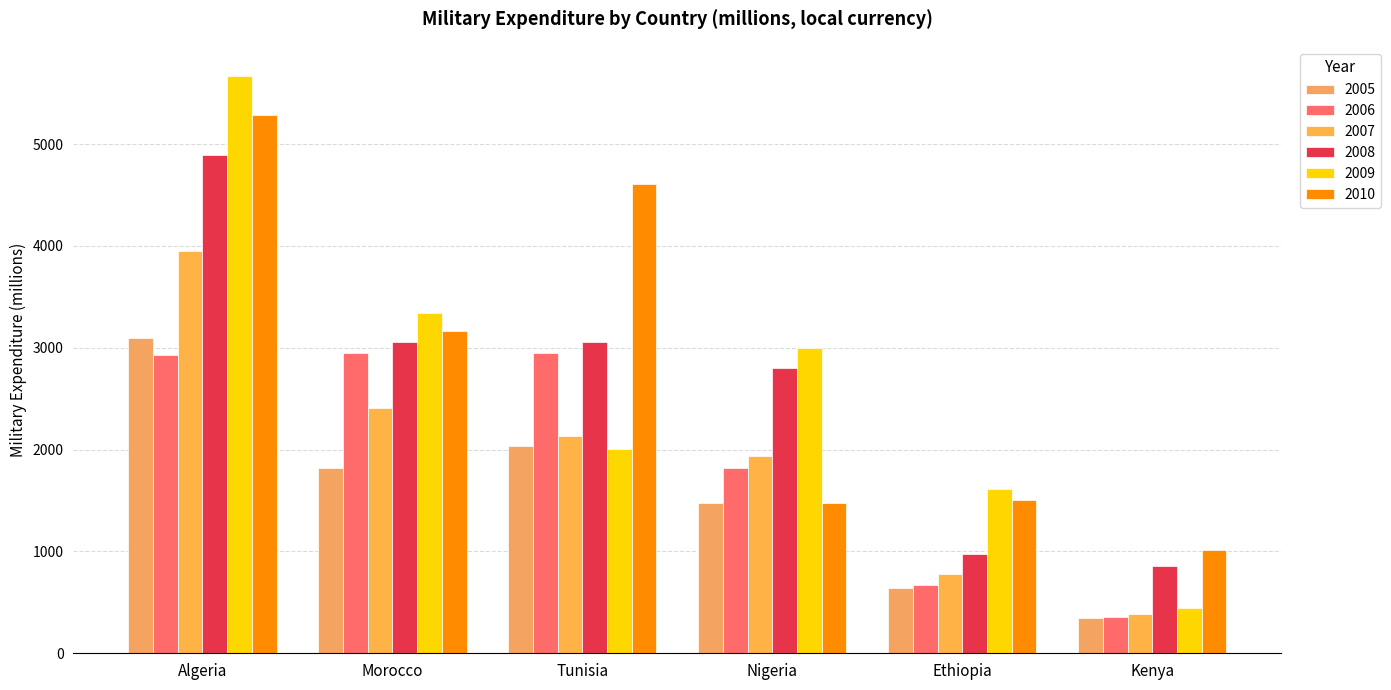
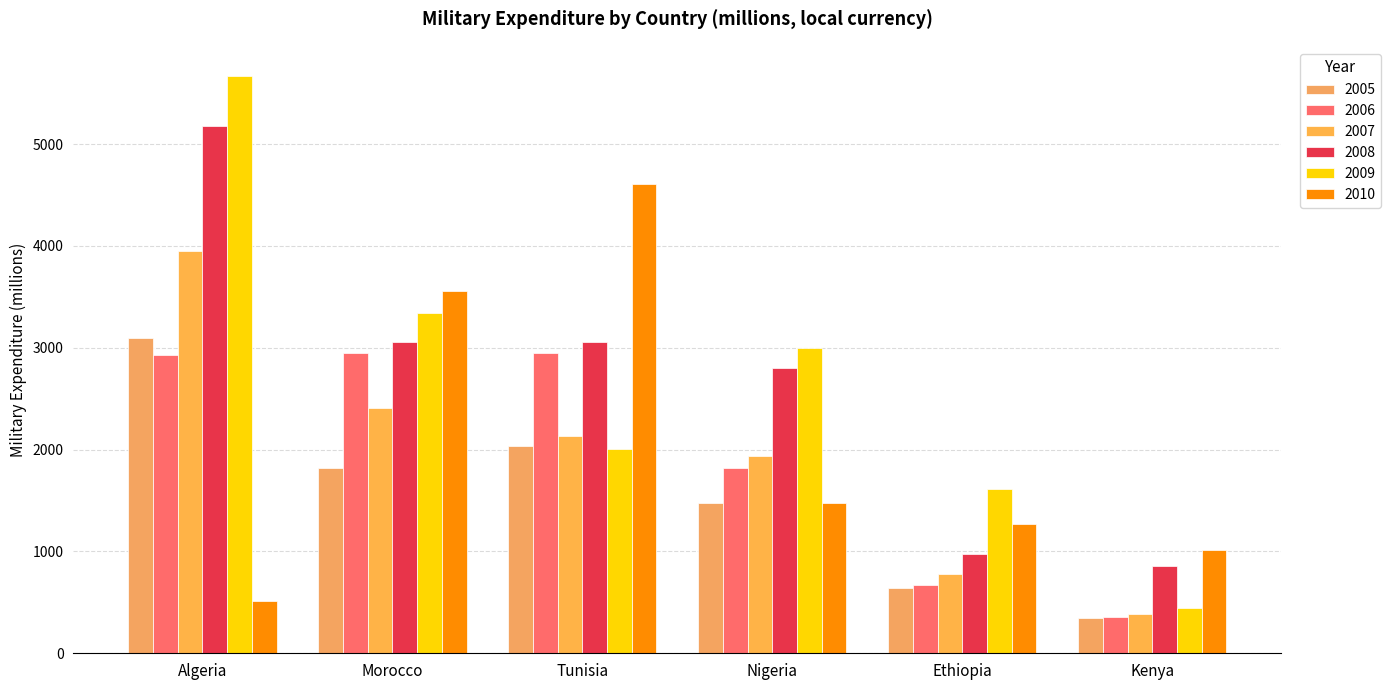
2008, Algeria: 4890 -> 5170
2010, Algeria: 5280 -> 520
2010, Morocco: 3160 -> 3550
2010, Ethiopia: 1500 -> 1270
